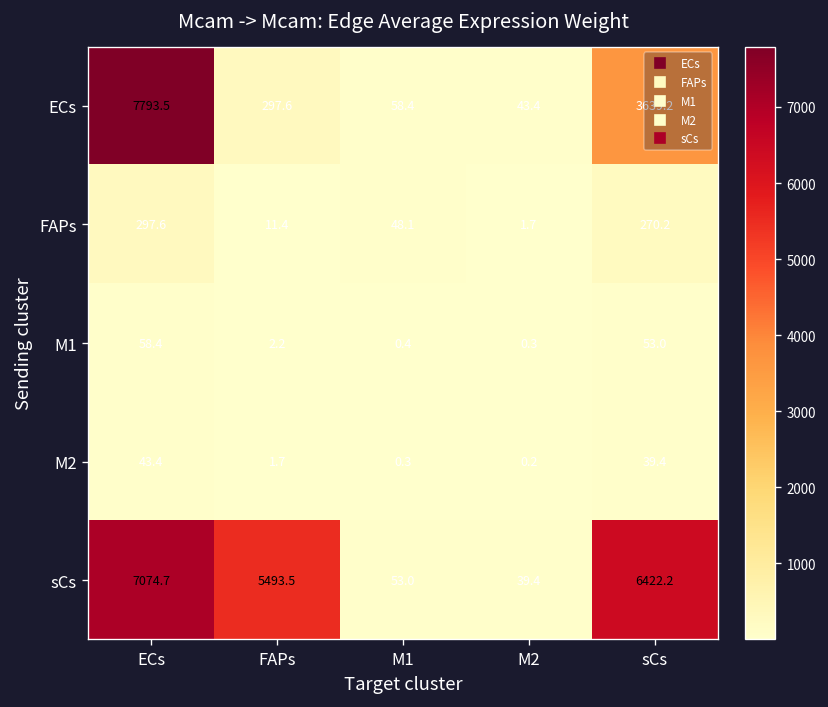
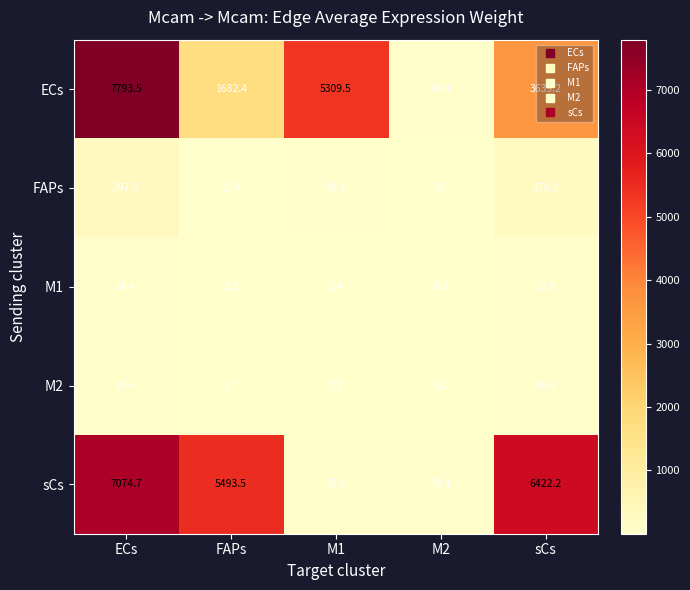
ECs, FAPs: 297.6 -> 1682.4
ECs, M1: 58.4 -> 5309.5
